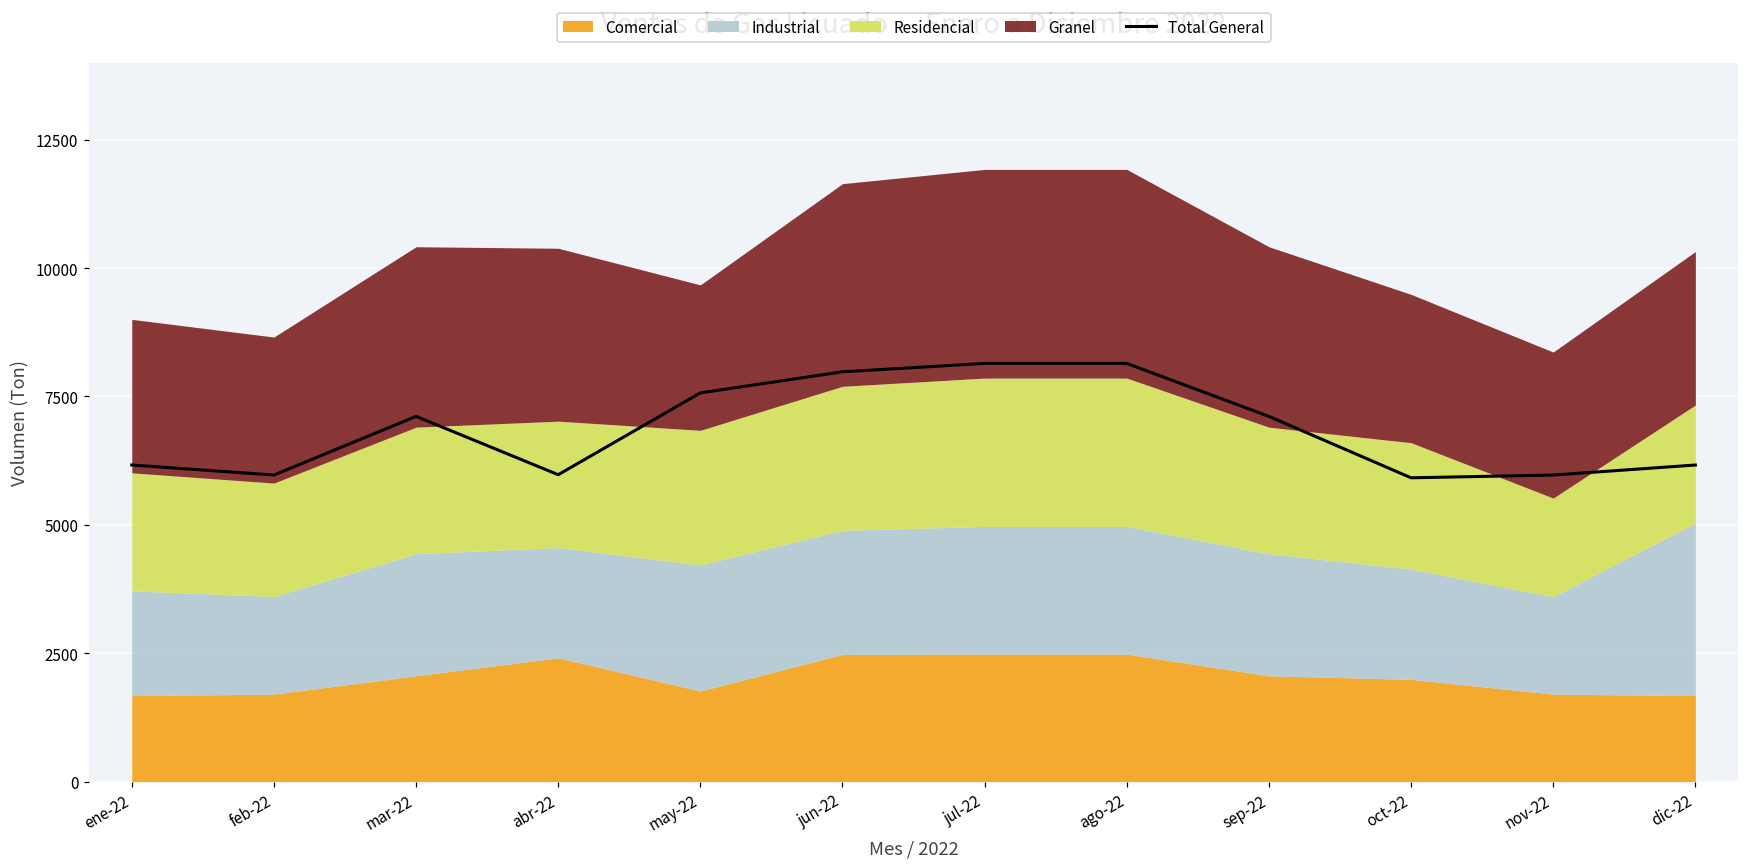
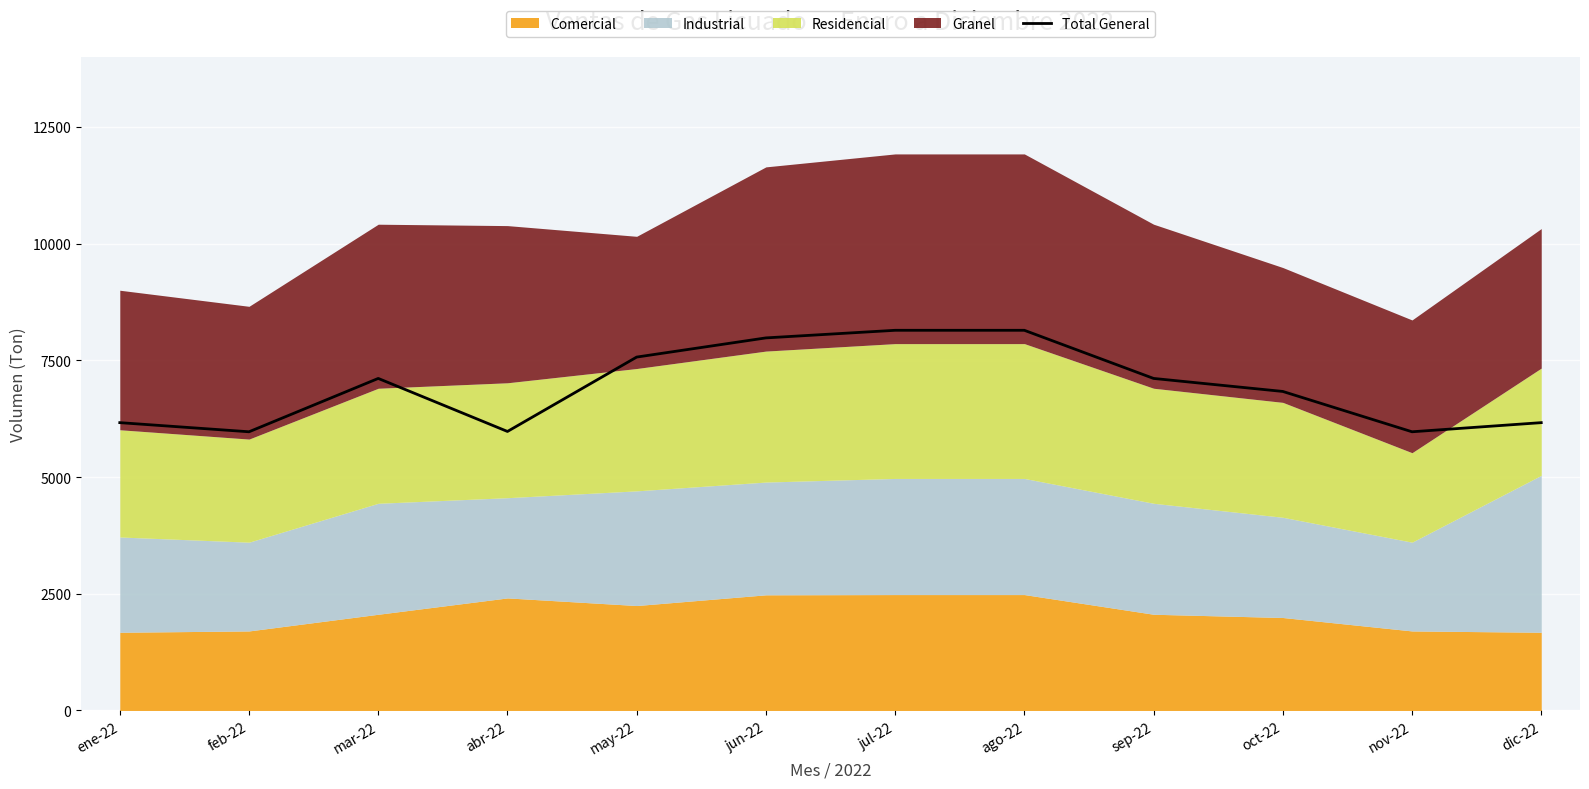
Comercial, may-22: 1800 -> 2200
Total General, oct-22: 5900 -> 6800
